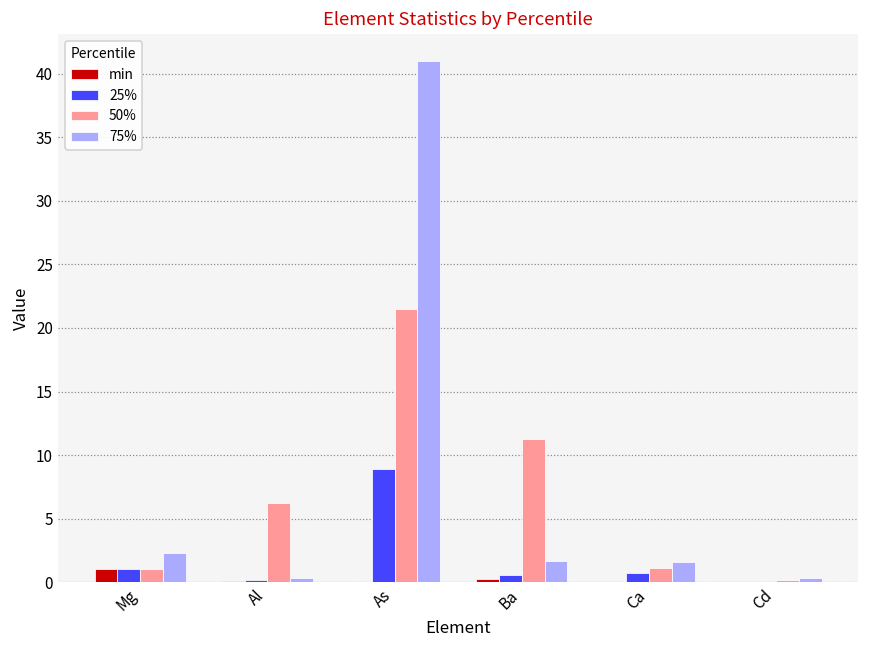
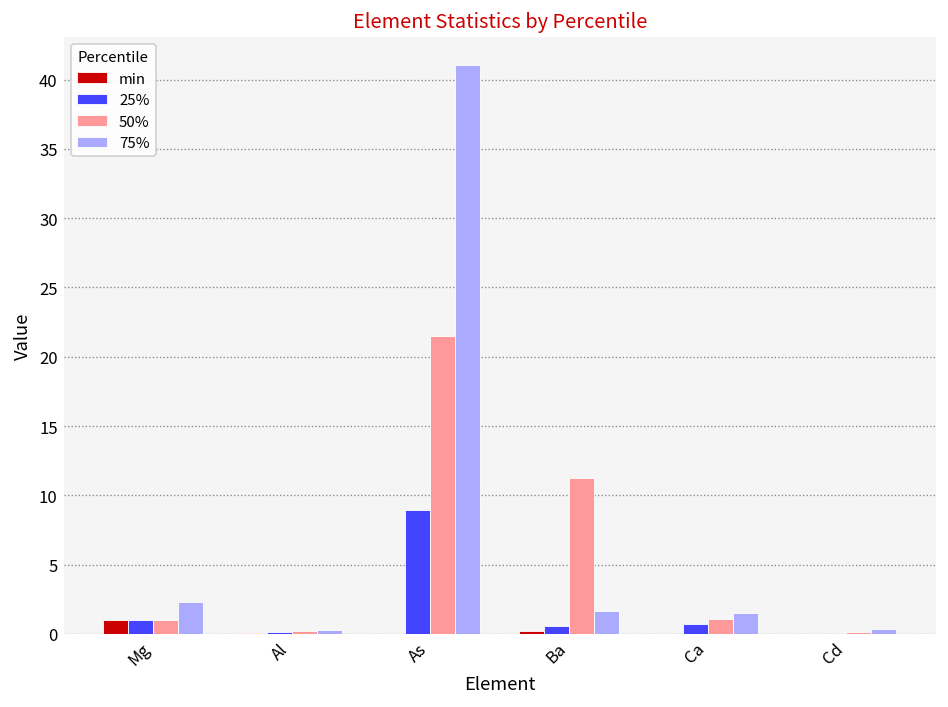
50%, Al: 6.2 -> 0.2
